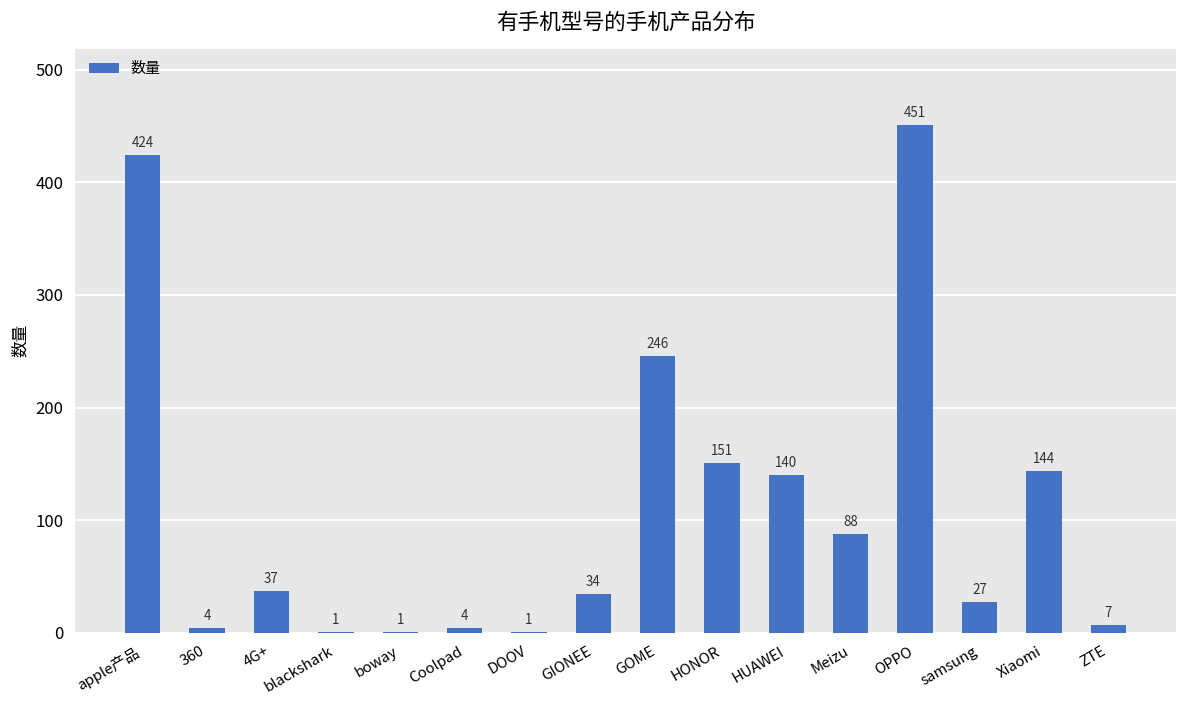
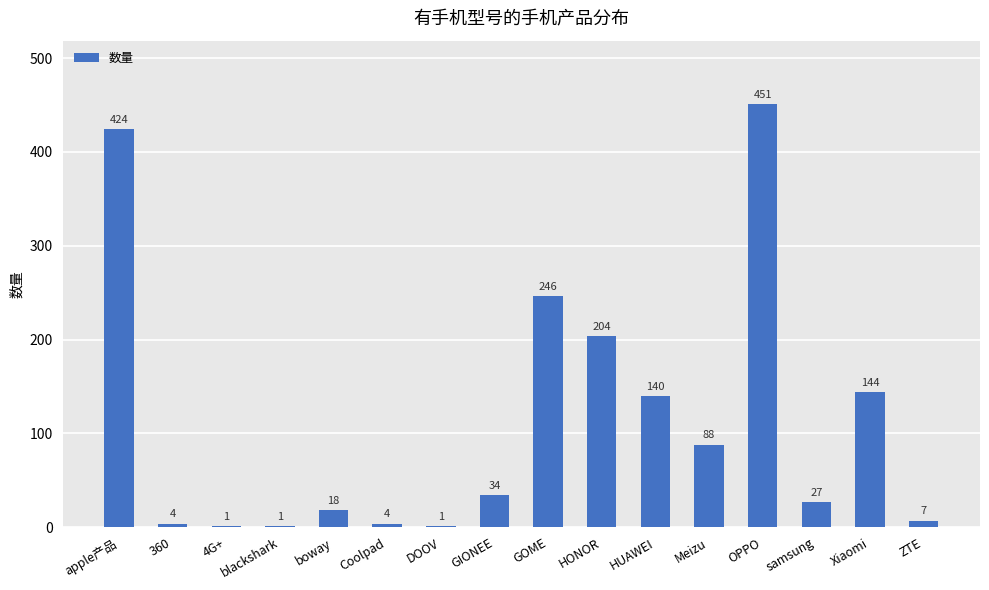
4G+: 37 -> 1
boway: 1 -> 18
HONOR: 151 -> 204
